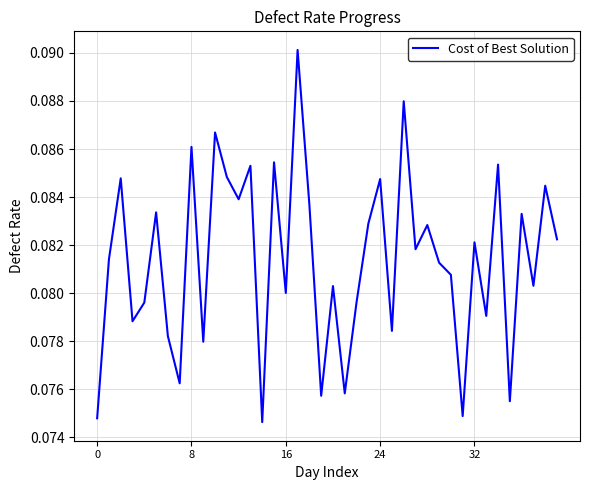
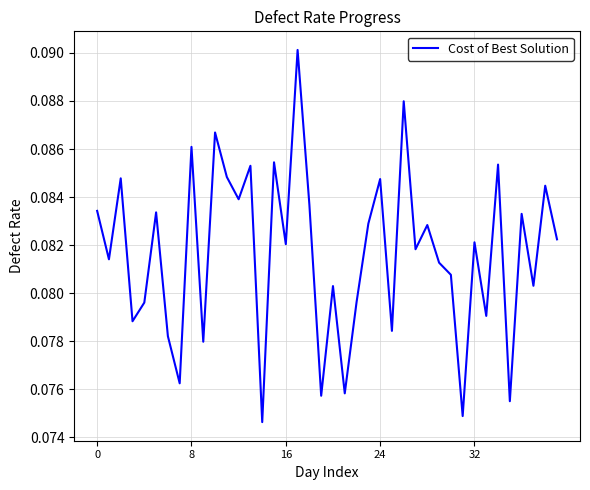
0: 0.0748 -> 0.0834
16: 0.0800 -> 0.0820
